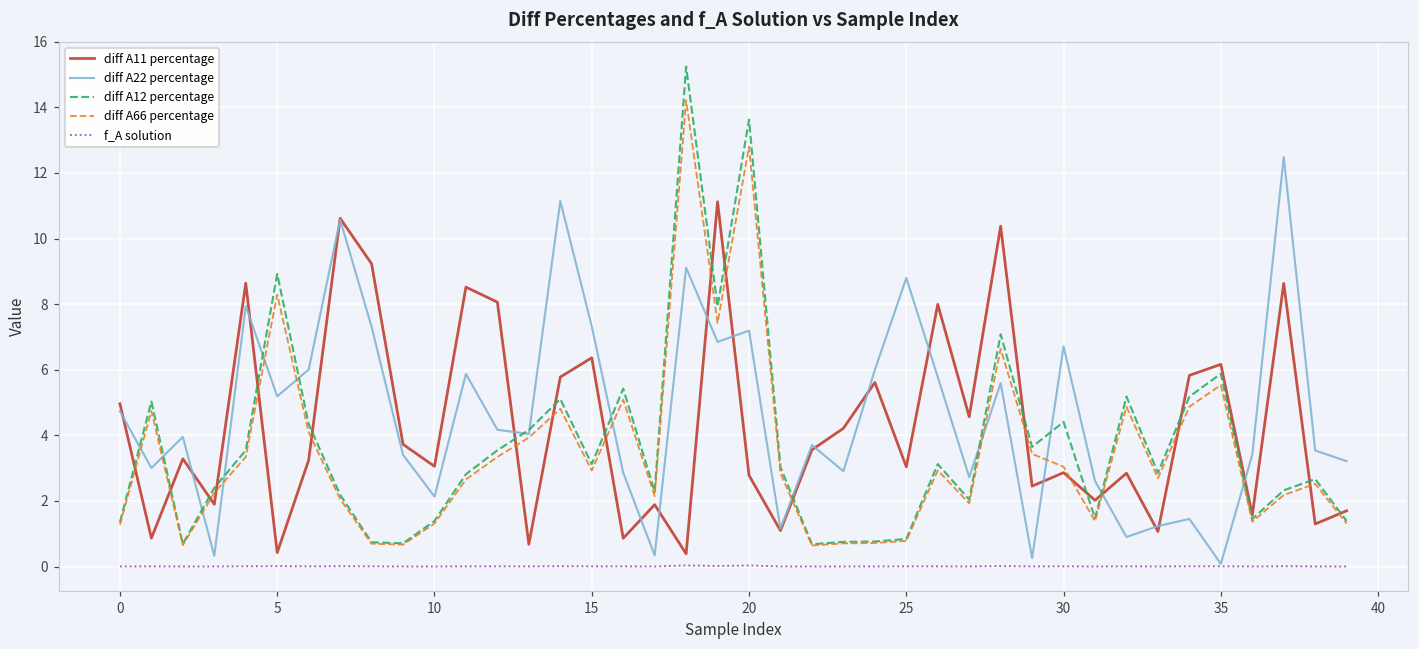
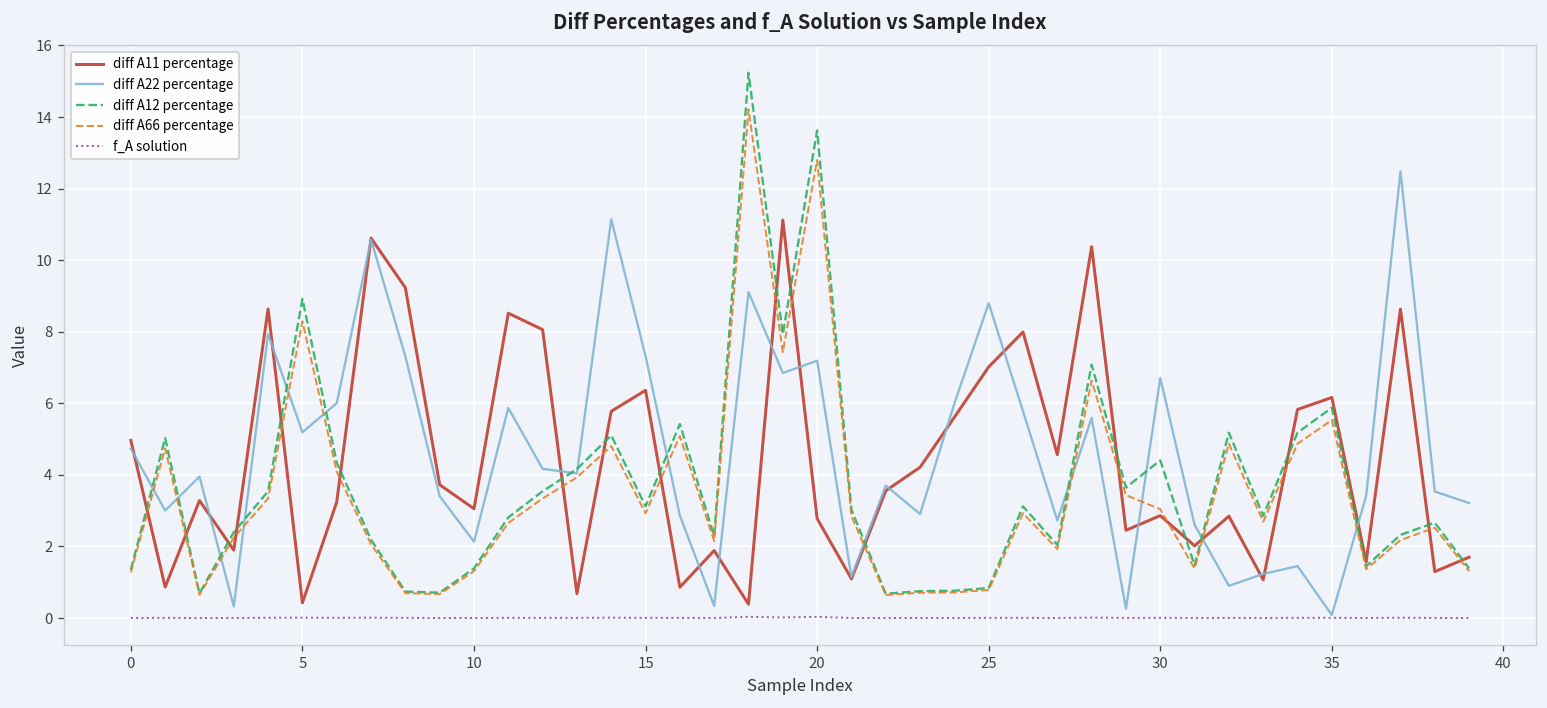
diff A11 percentage, 25: 3.0 -> 7.0
